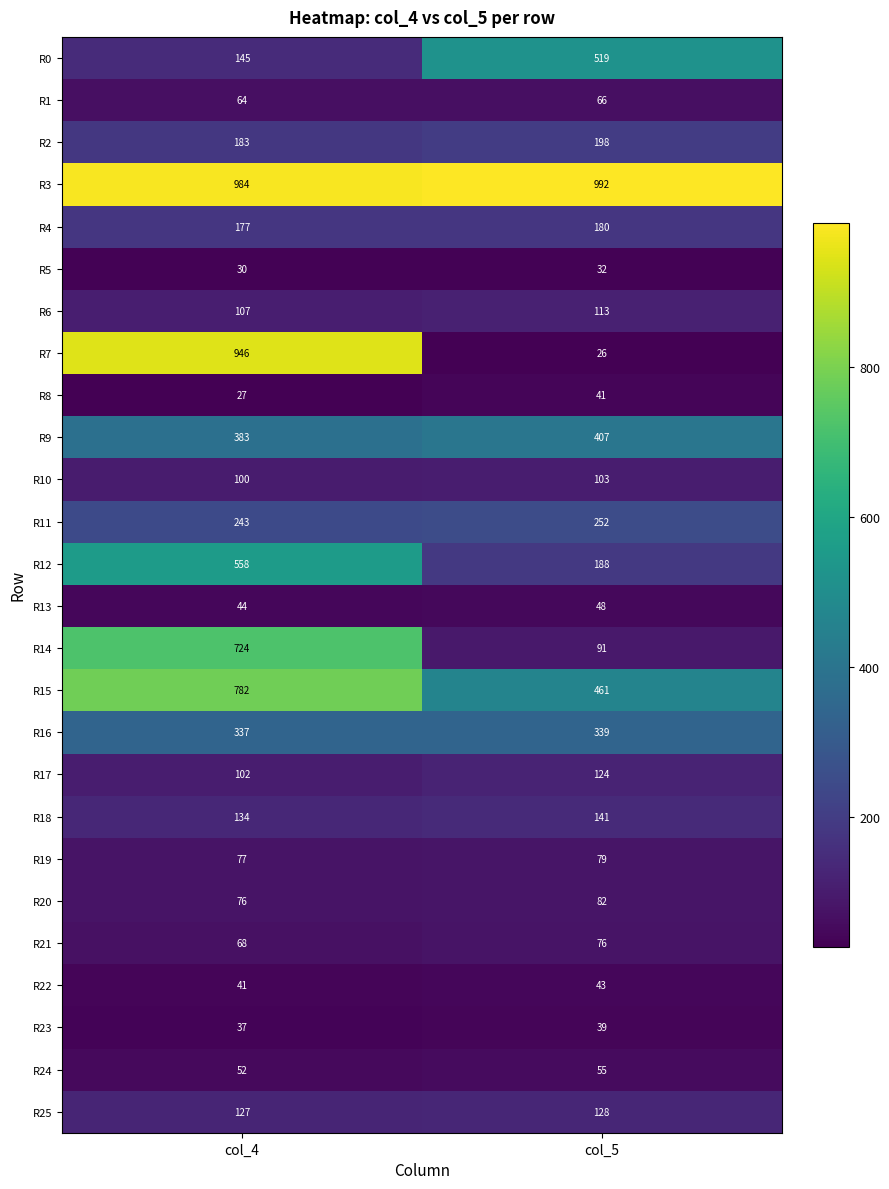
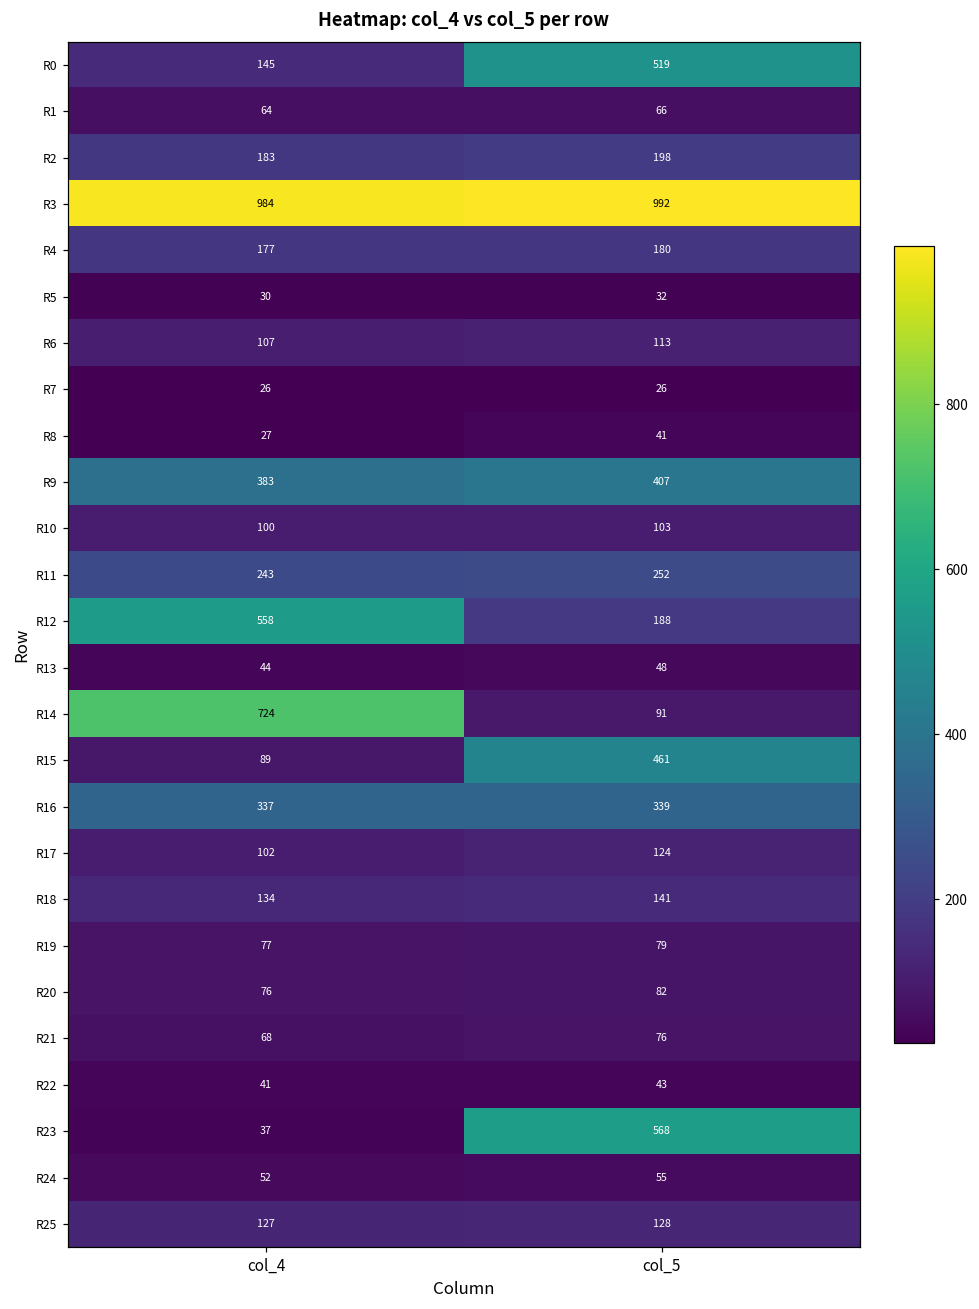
R7, col_4: 946 -> 26
R15, col_4: 782 -> 89
R23, col_5: 39 -> 568
